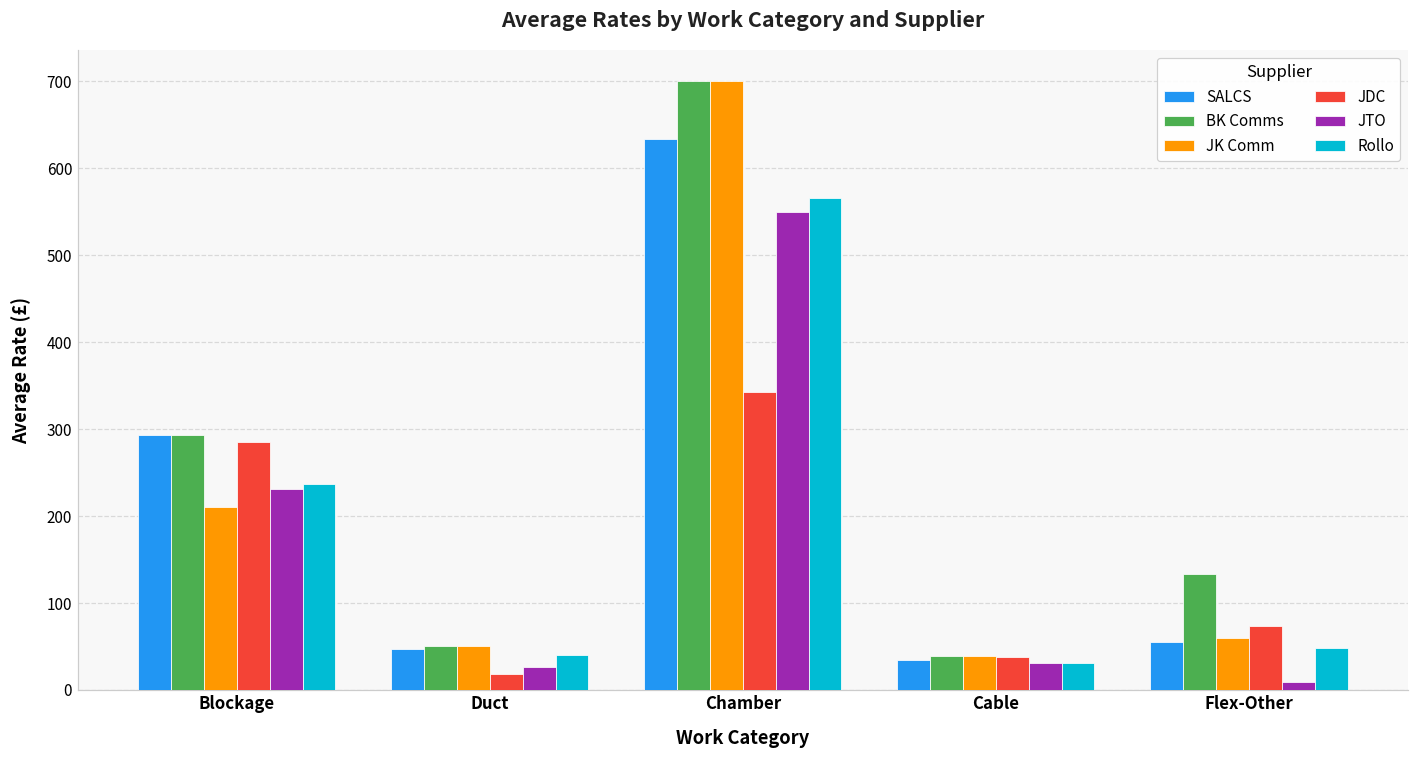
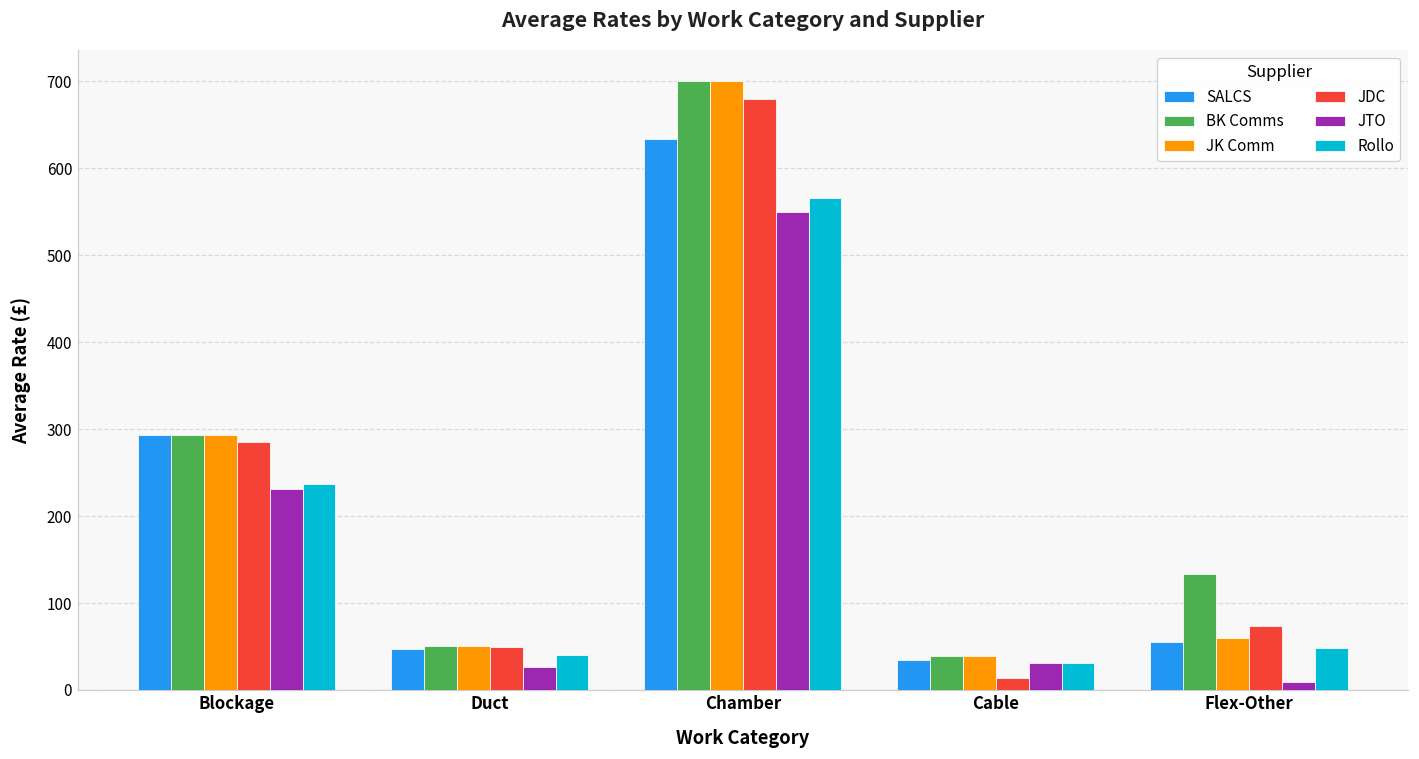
JK Comm, Blockage: 210 -> 290
JDC, Duct: 20 -> 50
JDC, Chamber: 340 -> 680
JDC, Cable: 40 -> 10
